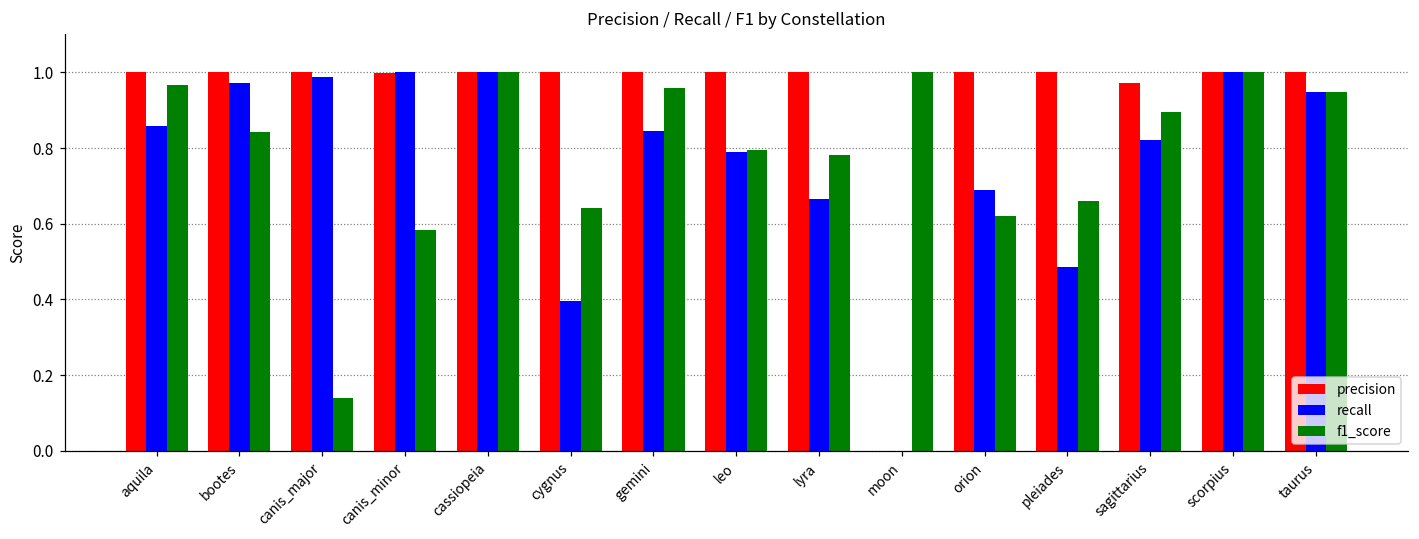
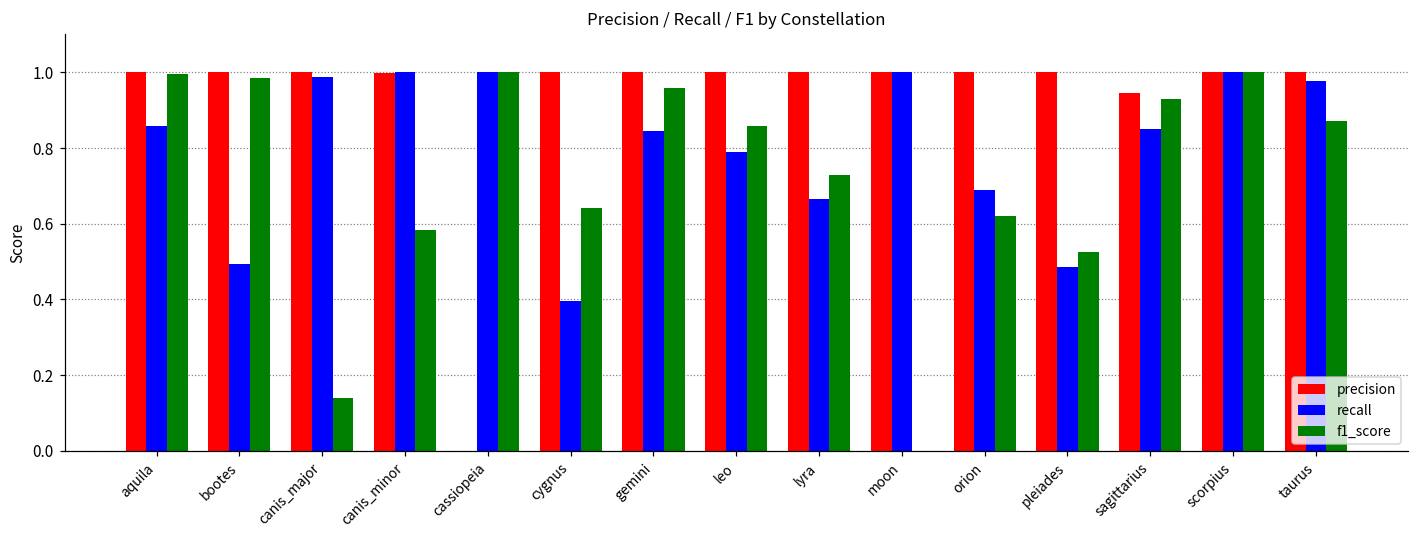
f1_score, aquila: 0.97 -> 0.99
recall, bootes: 0.97 -> 0.49
f1_score, bootes: 0.84 -> 0.99
precision, cassiopeia: 1 -> 0
f1_score, leo: 0.80 -> 0.86
f1_score, lyra: 0.78 -> 0.73
precision, moon: 0 -> 1
recall, moon: 0 -> 1
f1_score, moon: 1 -> 0
f1_score, pleiades: 0.66 -> 0.53
precision, sagittarius: 0.97 -> 0.94
recall, sagittarius: 0.82 -> 0.85
f1_score, sagittarius: 0.89 -> 0.93
recall, taurus: 0.95 -> 0.98
f1_score, taurus: 0.95 -> 0.87
